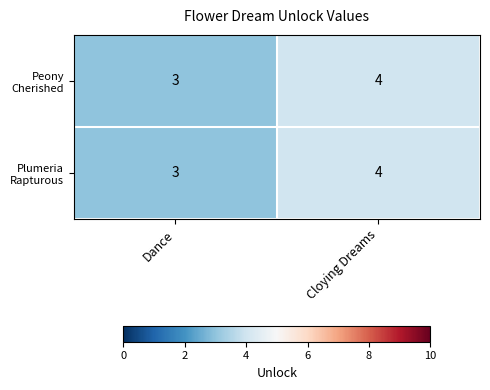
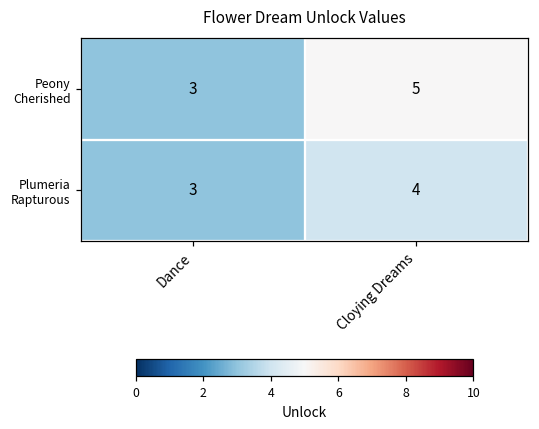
Peony Cherished, Cloying Dreams: 4 -> 5
